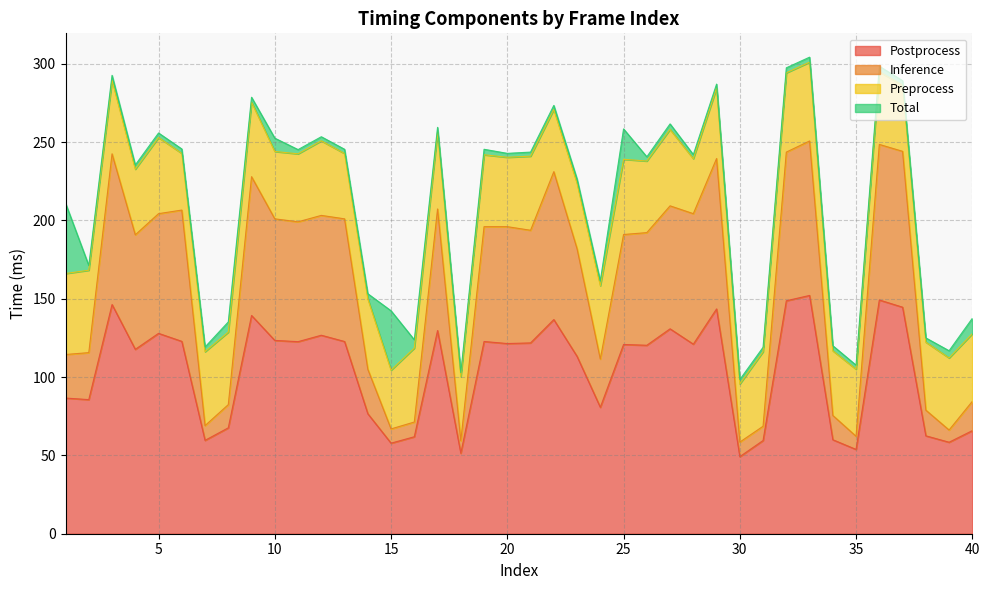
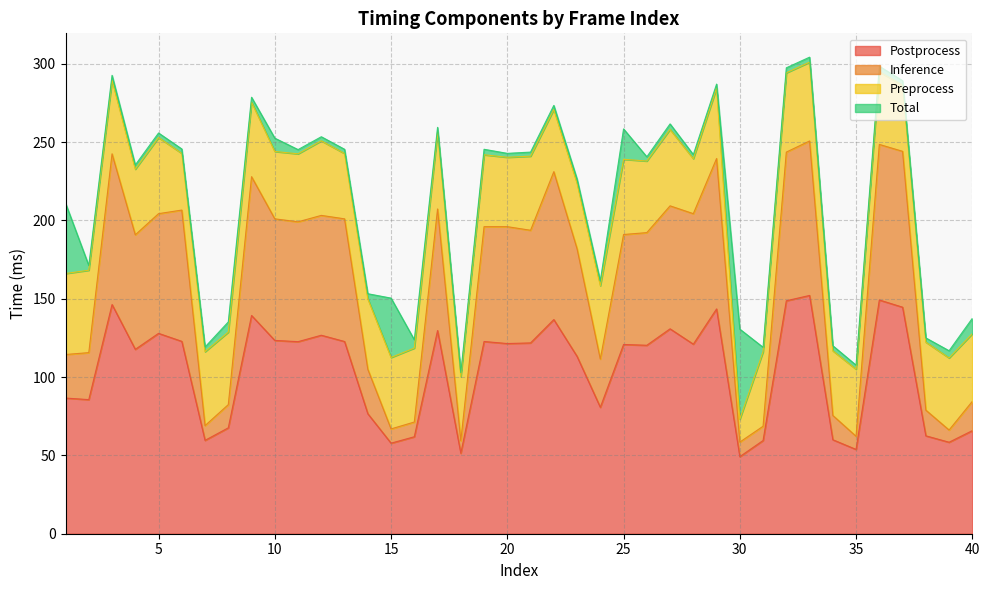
Preprocess, 15: 38 -> 46
Preprocess, 30: 37 -> 15
Total, 30: 3 -> 58
